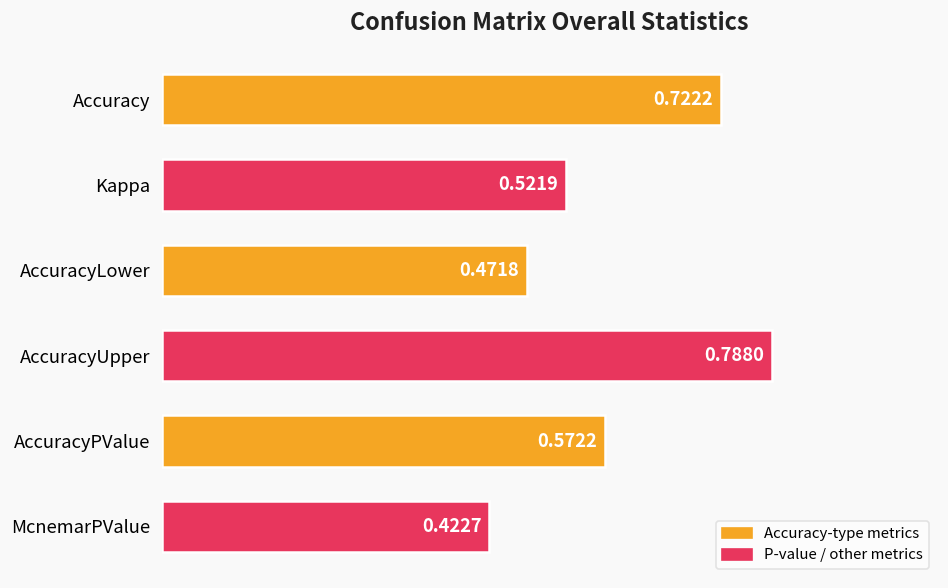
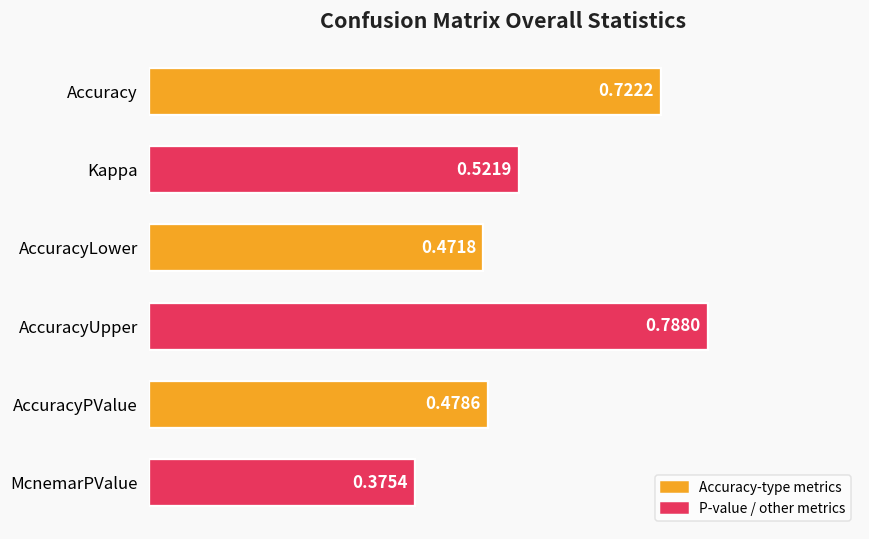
AccuracyPValue: 0.5722 -> 0.4786
McnemarPValue: 0.4227 -> 0.3754
